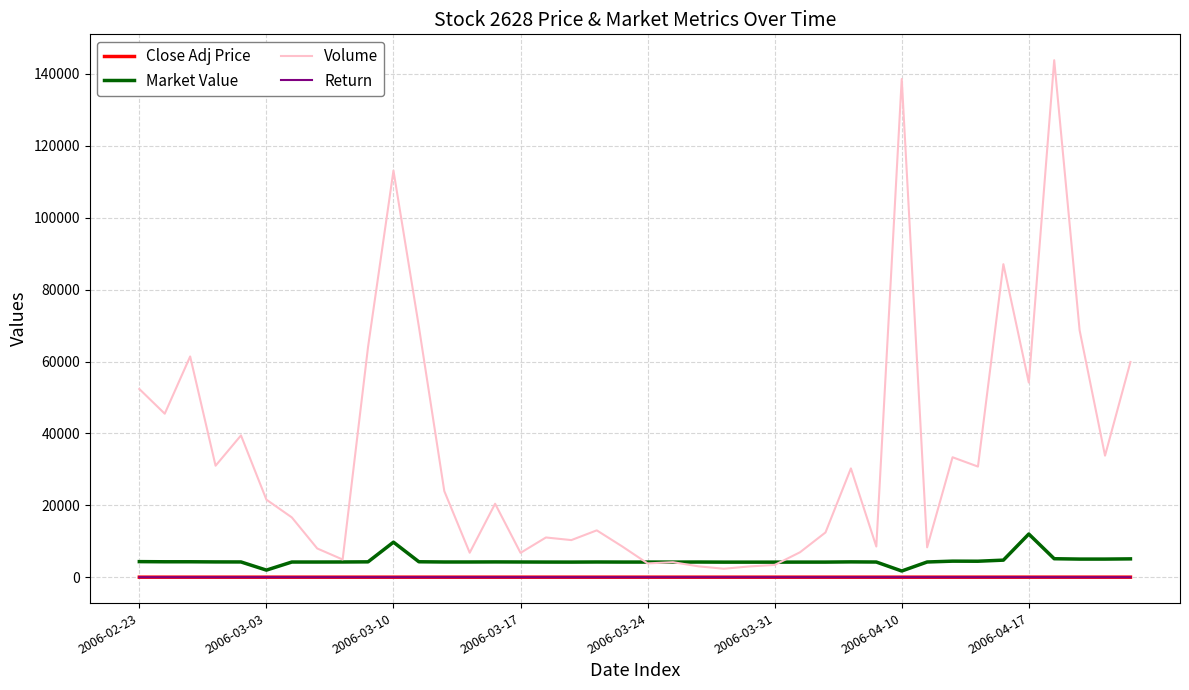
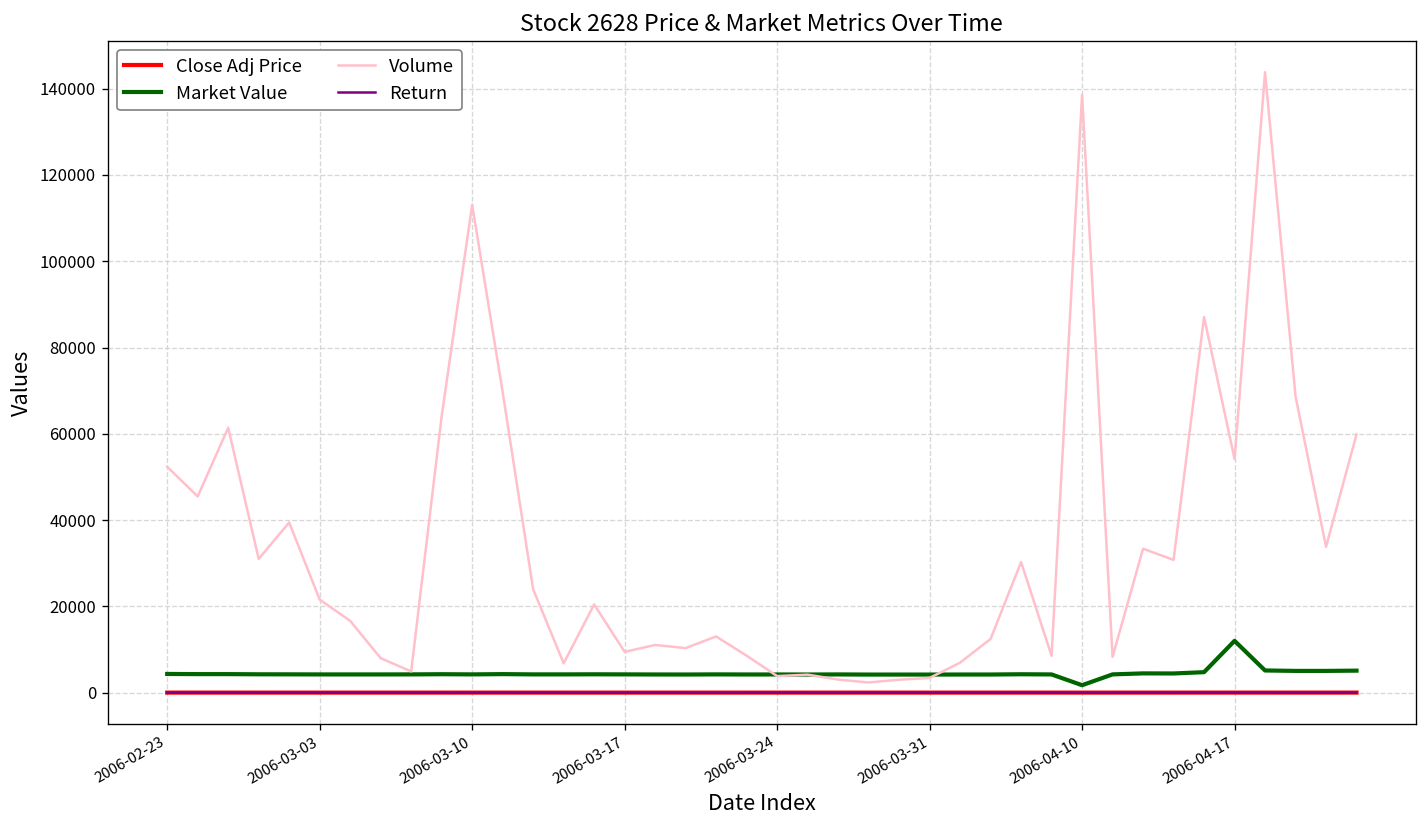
Market Value, 2006-03-03: 2000 -> 4000
Market Value, 2006-03-10: 10000 -> 4000
Volume, 2006-03-17: 7000 -> 9000
